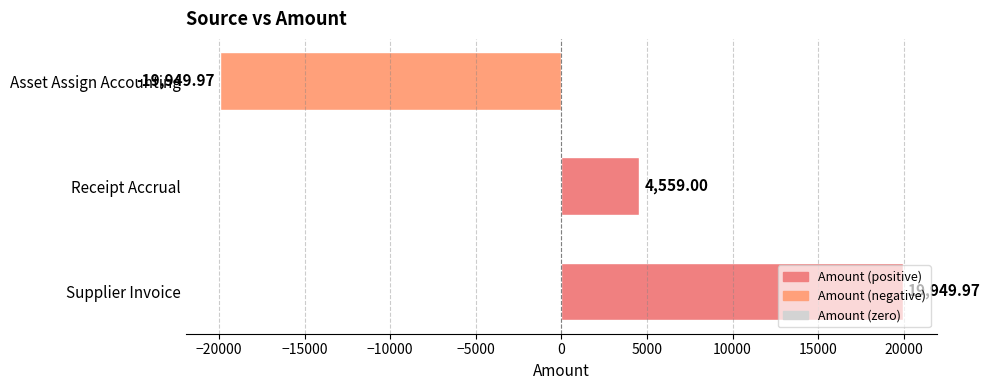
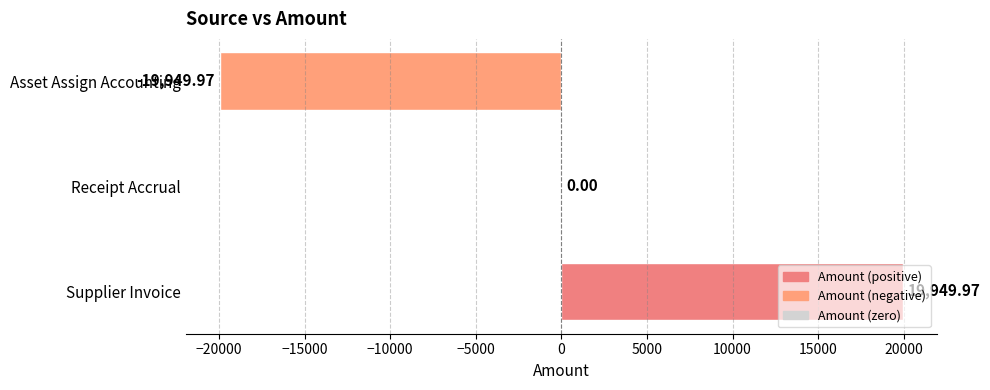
Receipt Accrual: 4,559.00 -> 0.00
